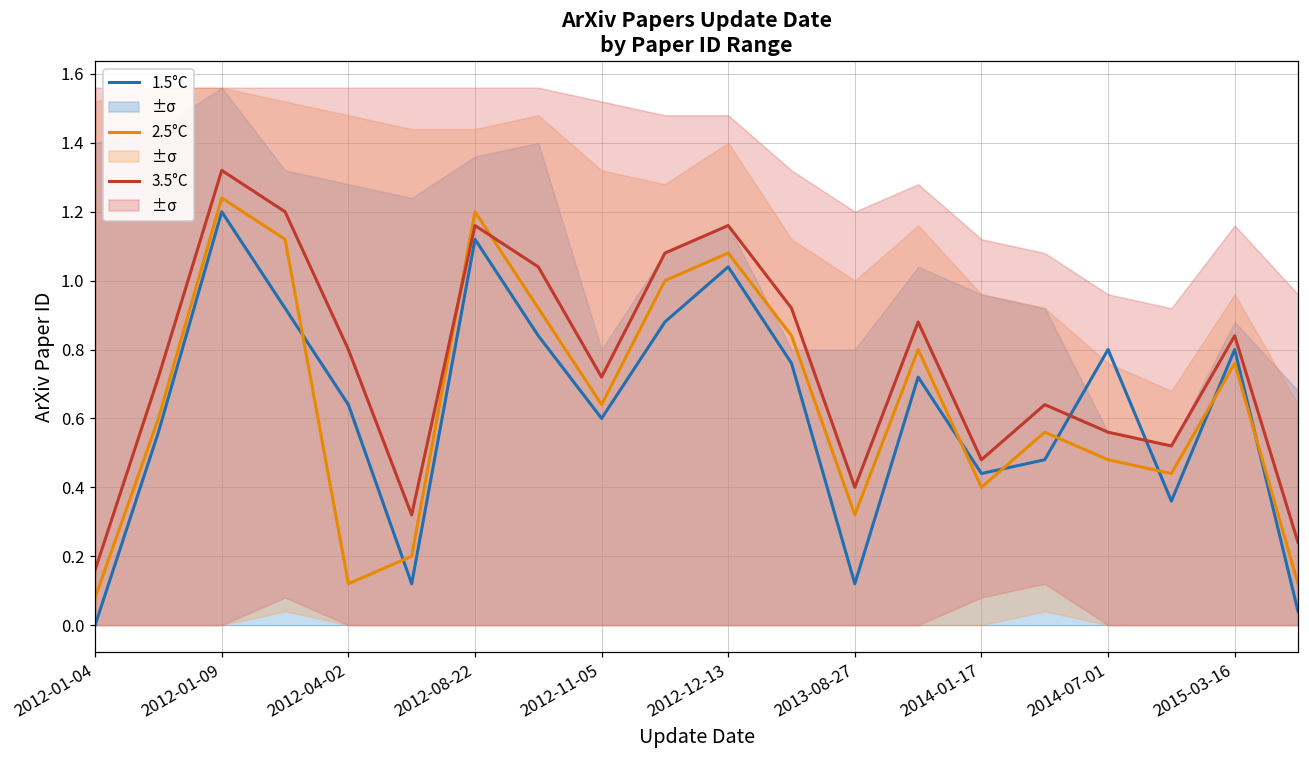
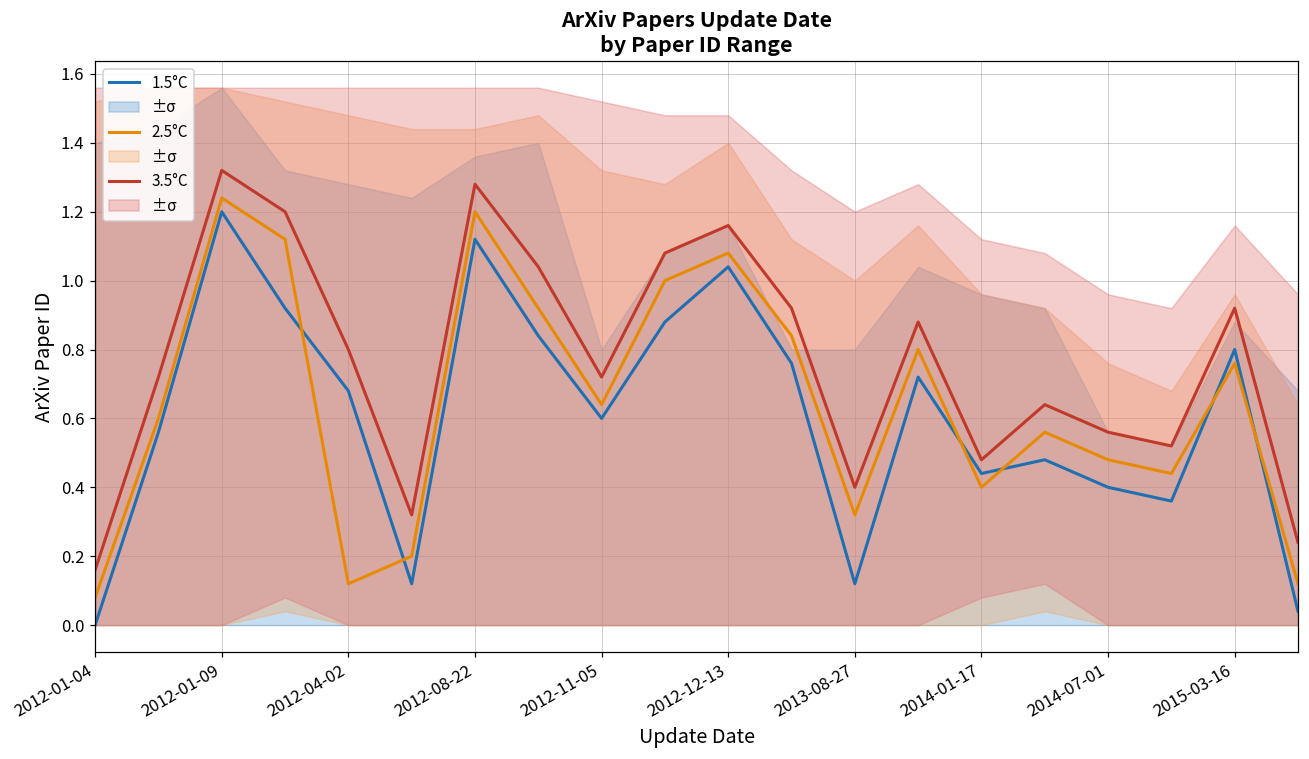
1.5°C, 2012-04-02: 0.64 -> 0.68
3.5°C, 2012-08-22: 1.16 -> 1.28
1.5°C, 2014-07-01: 0.80 -> 0.40
3.5°C, 2015-03-16: 0.84 -> 0.92
